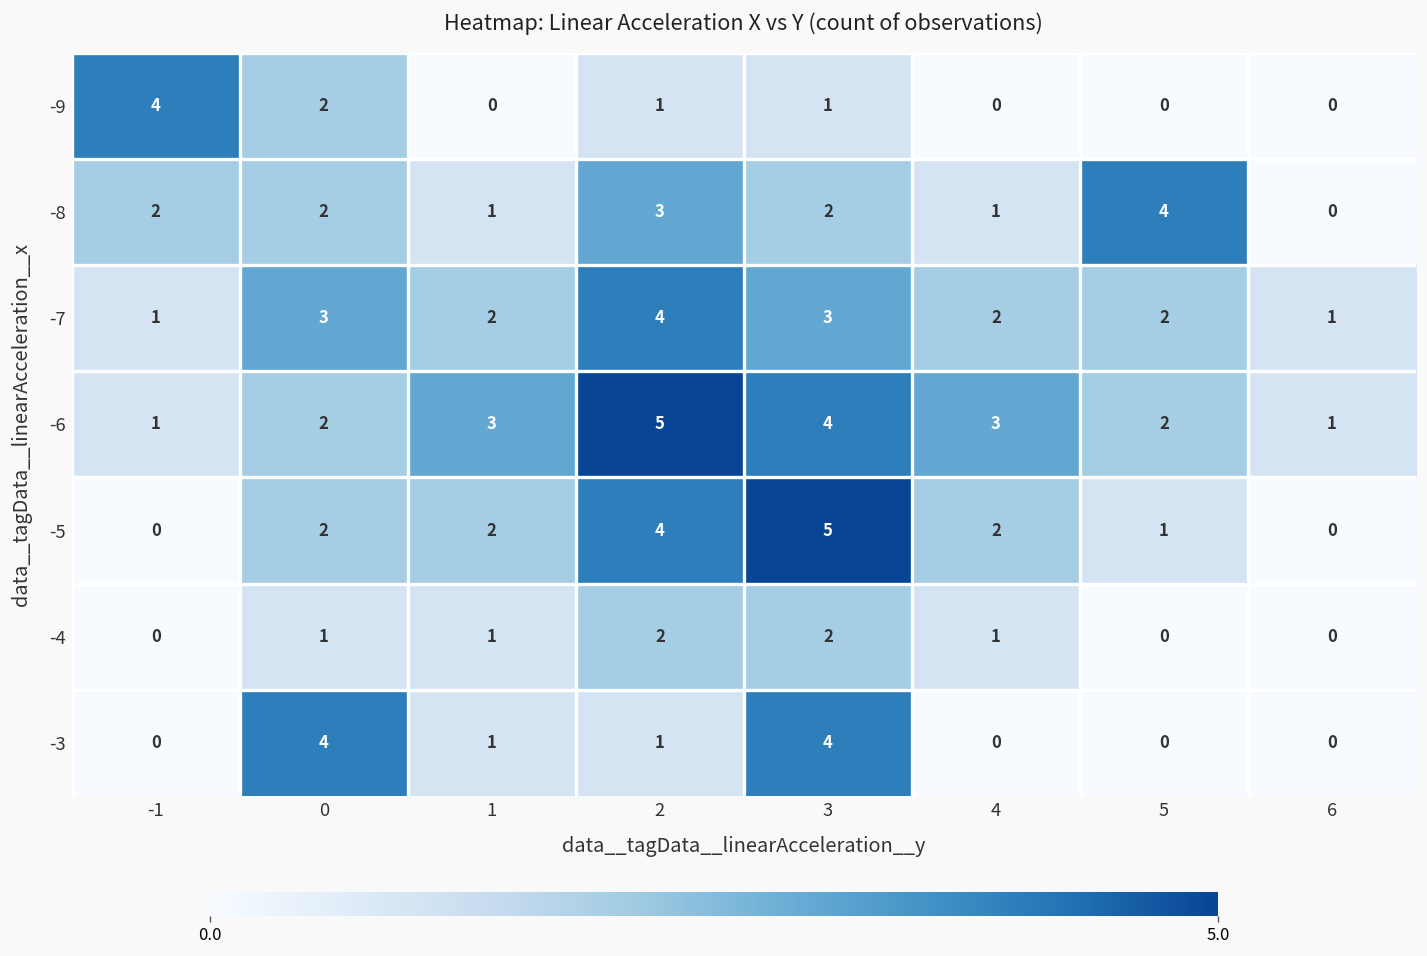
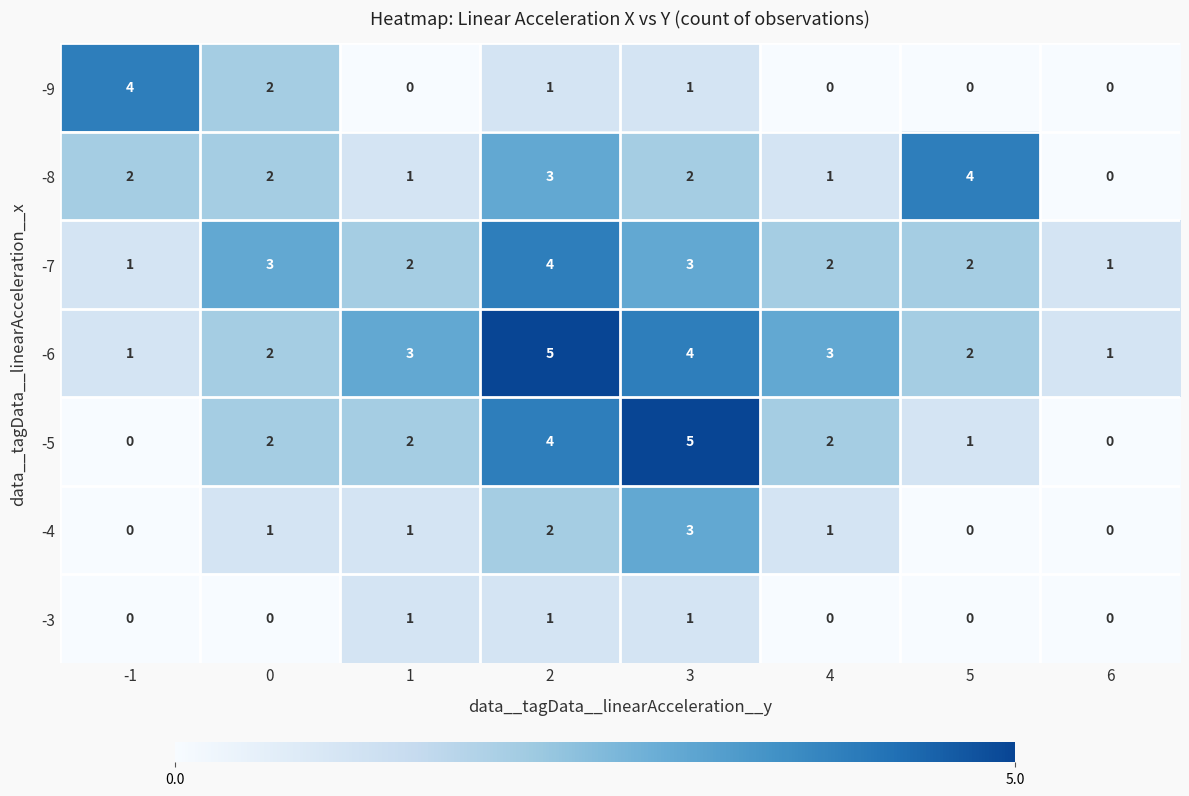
-4, 3: 2 -> 3
-3, 0: 4 -> 0
-3, 3: 4 -> 1
